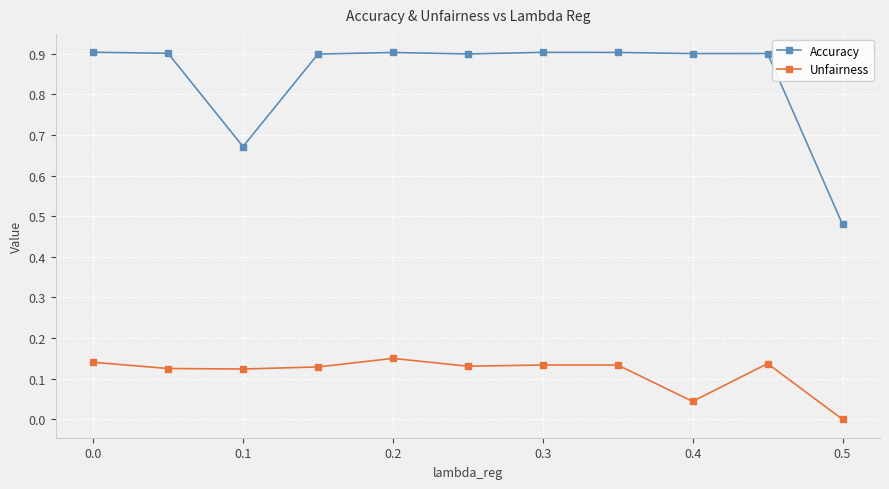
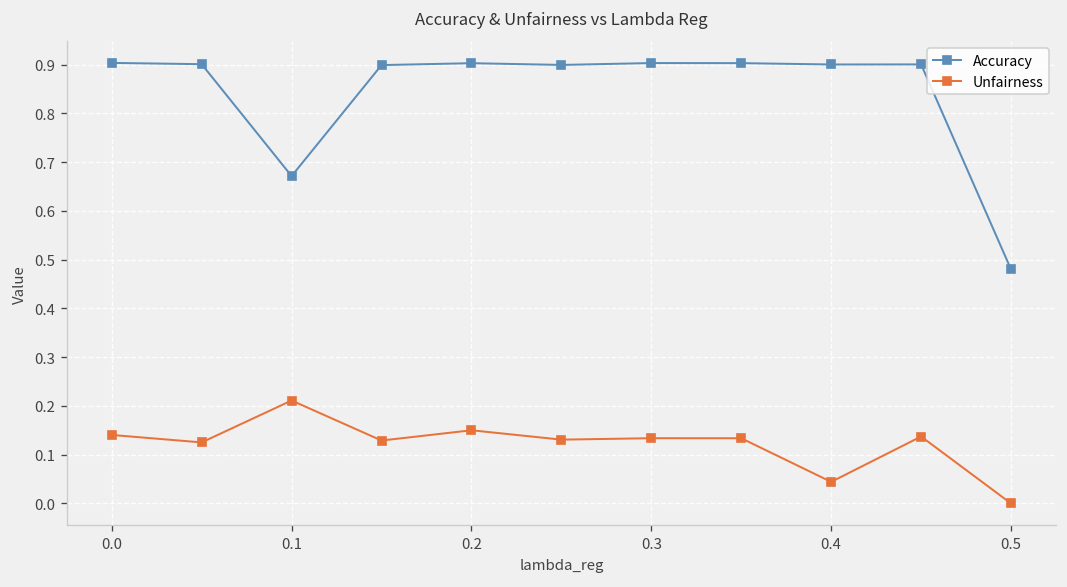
Unfairness, 0.1: 0.12 -> 0.21
